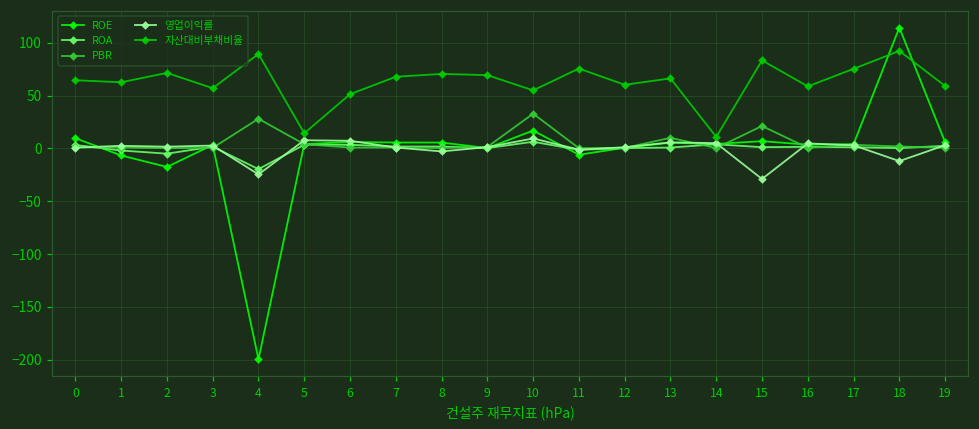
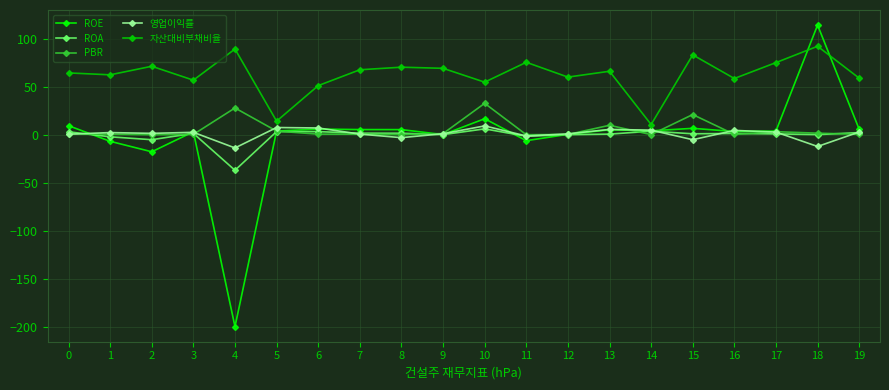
ROA, 4: -20 -> -40
영업이익률, 4: -20 -> -10
영업이익률, 15: -30 -> -10
